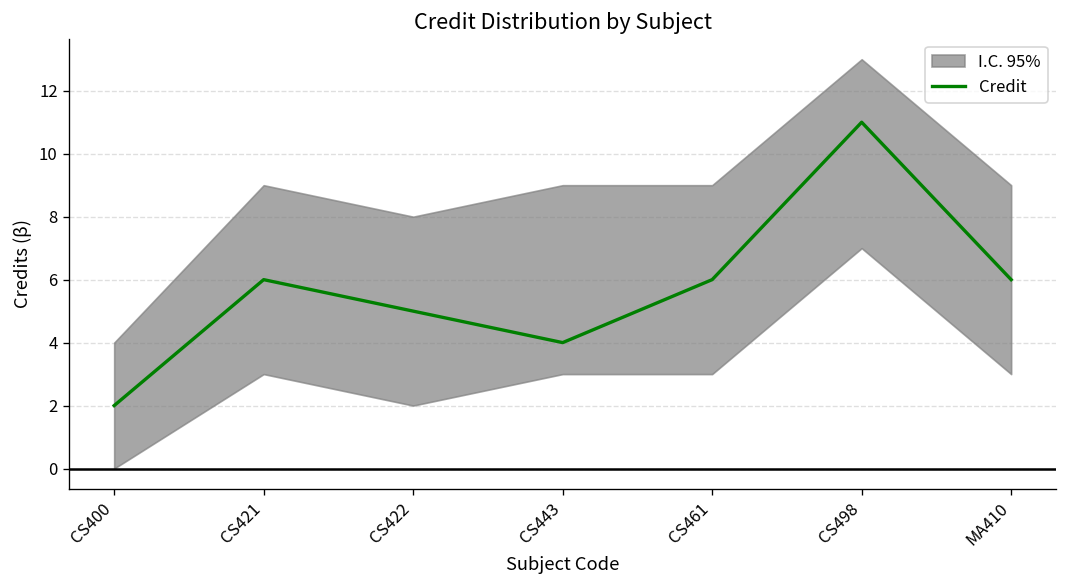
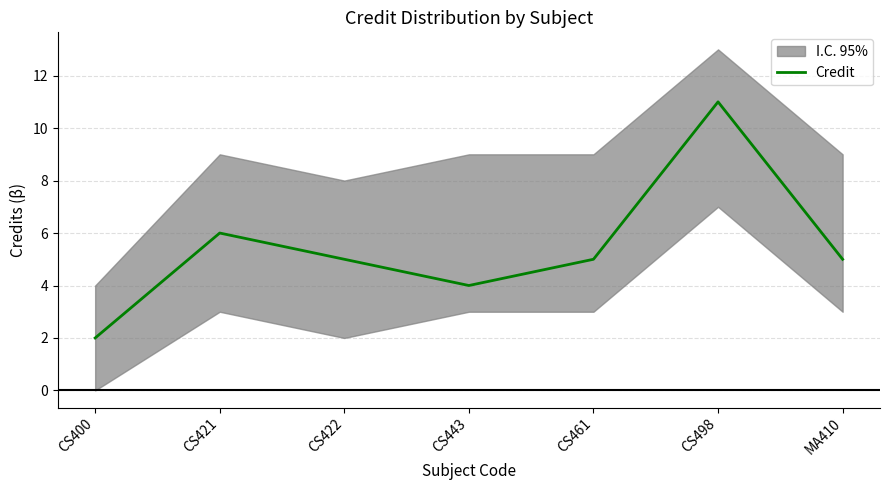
Credit, CS461: 6 -> 5
Credit, MA410: 6 -> 5
